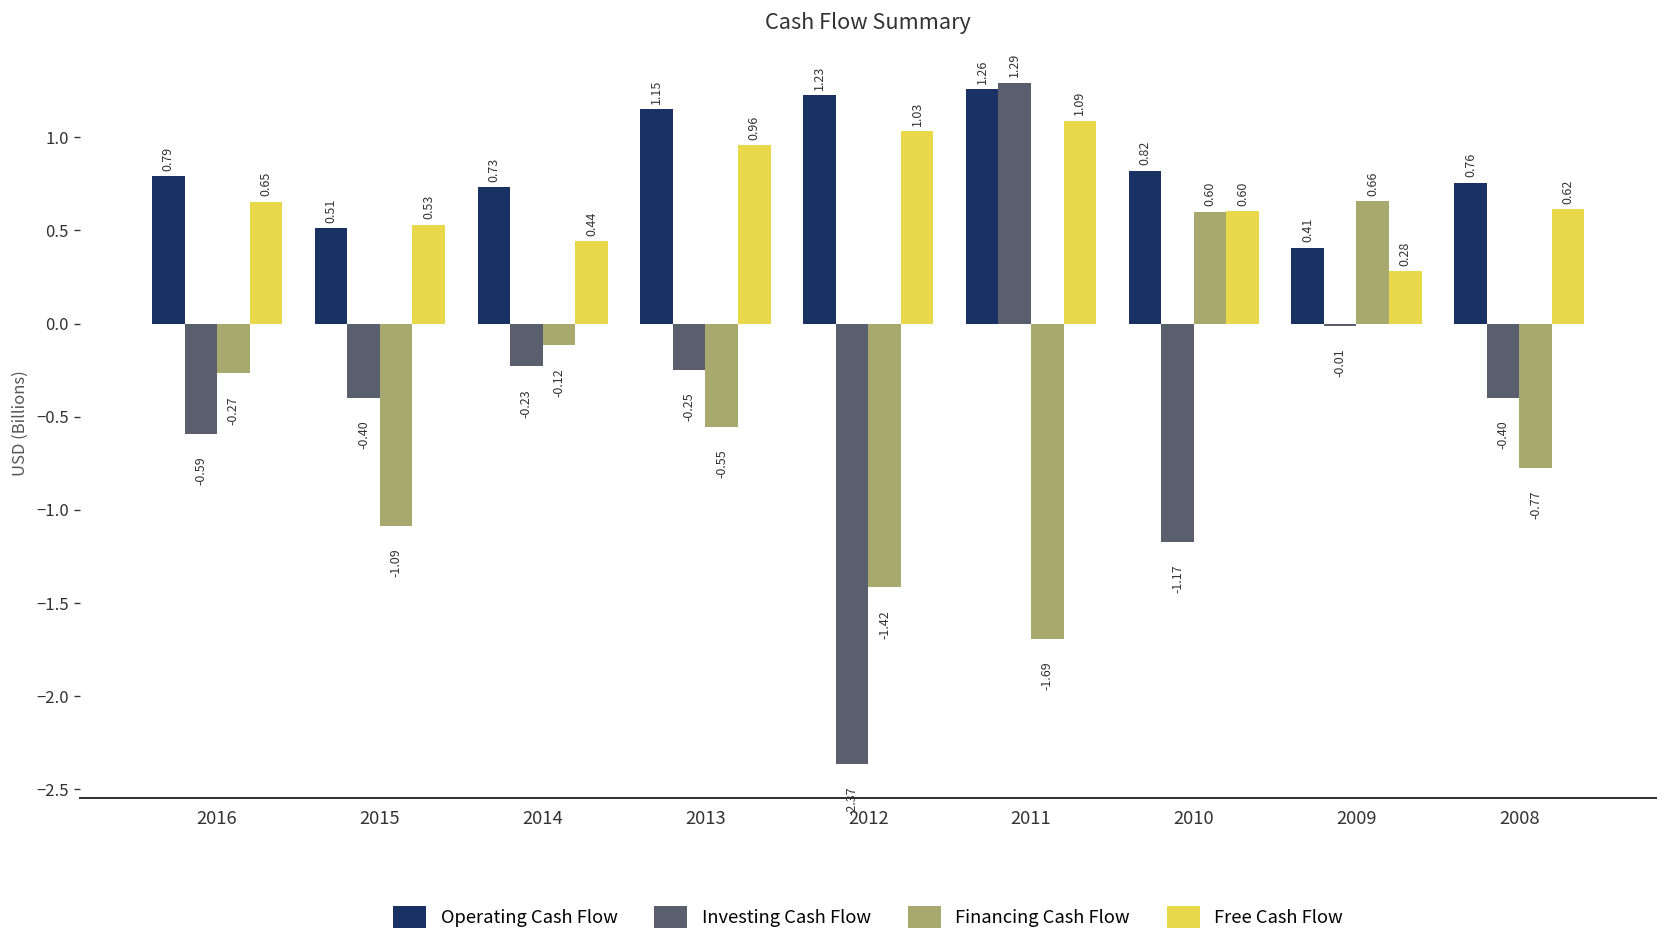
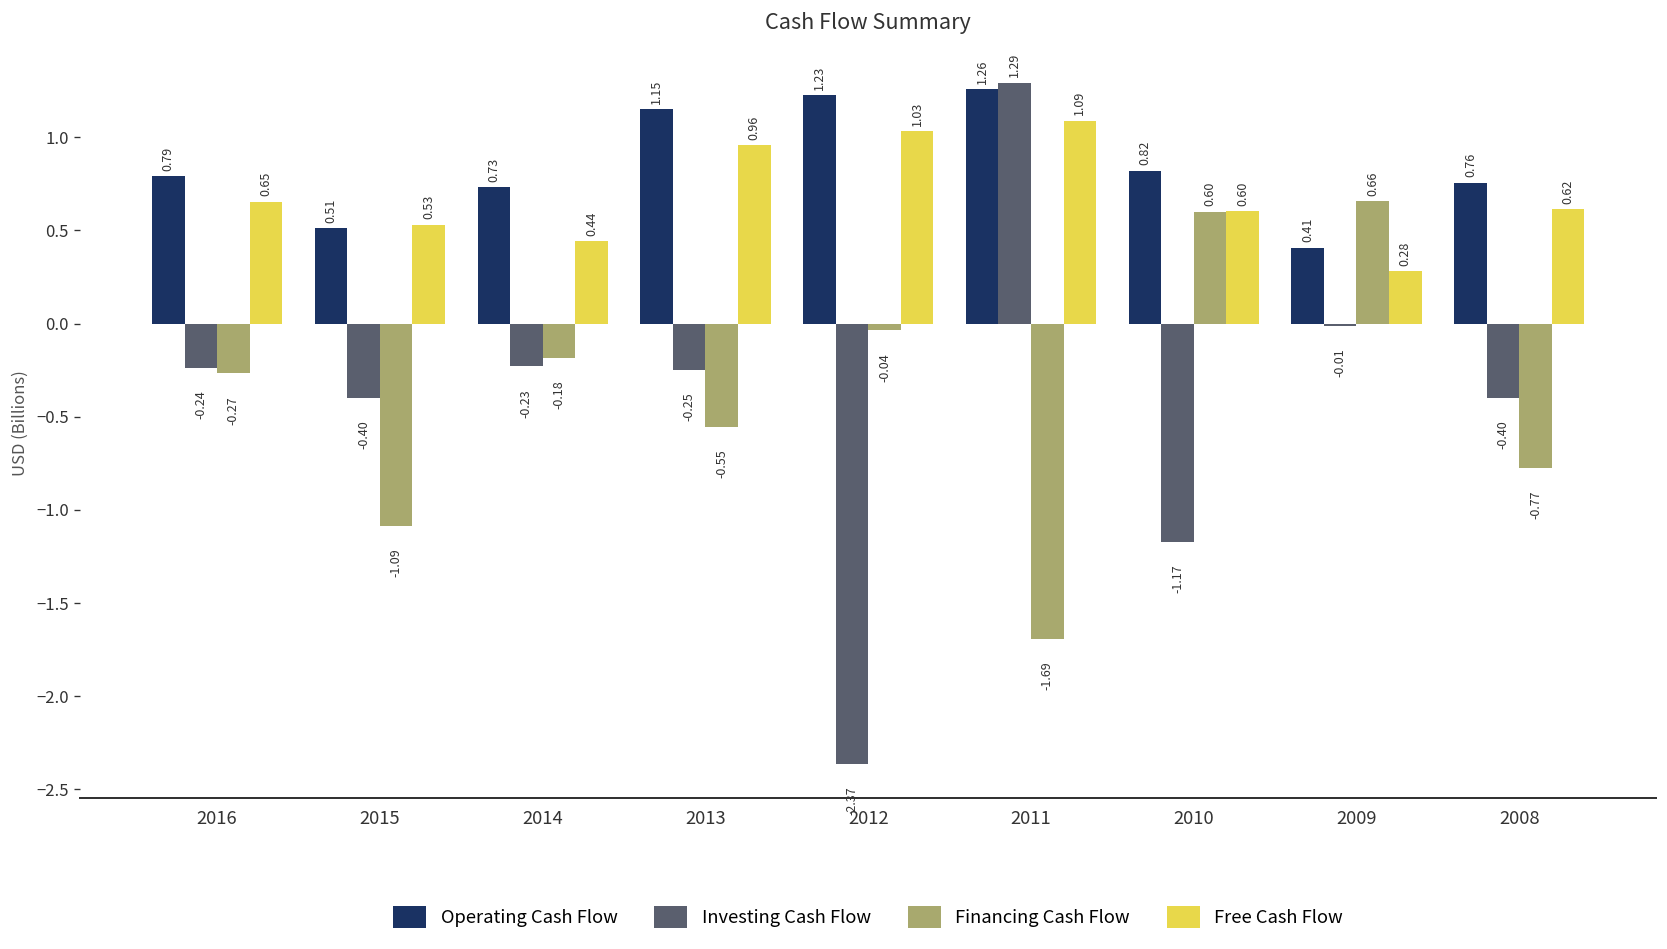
Investing Cash Flow, 2016: -0.59 -> -0.24
Financing Cash Flow, 2014: -0.12 -> -0.18
Financing Cash Flow, 2012: -1.42 -> -0.04
